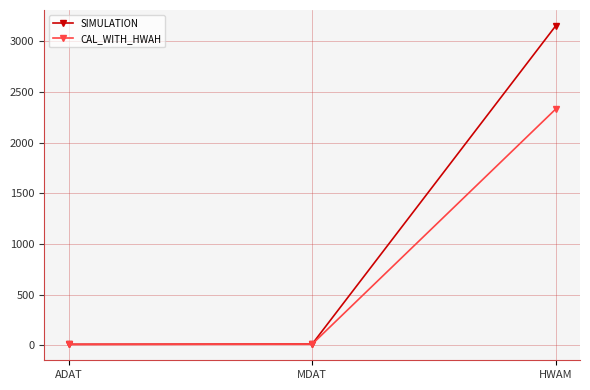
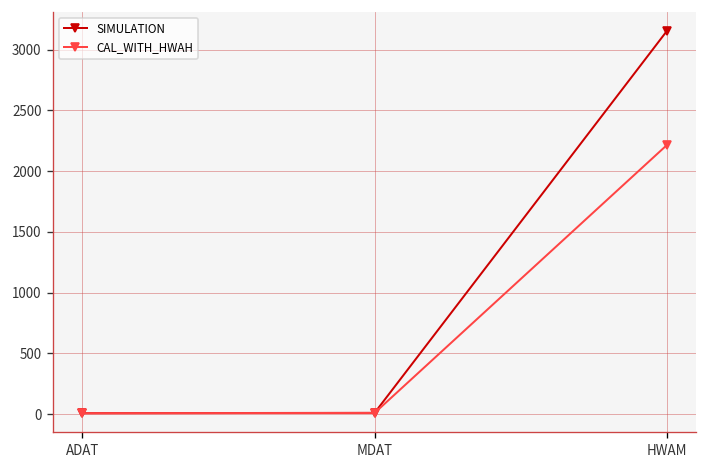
CAL_WITH_HWAH, HWAM: 2330 -> 2210
